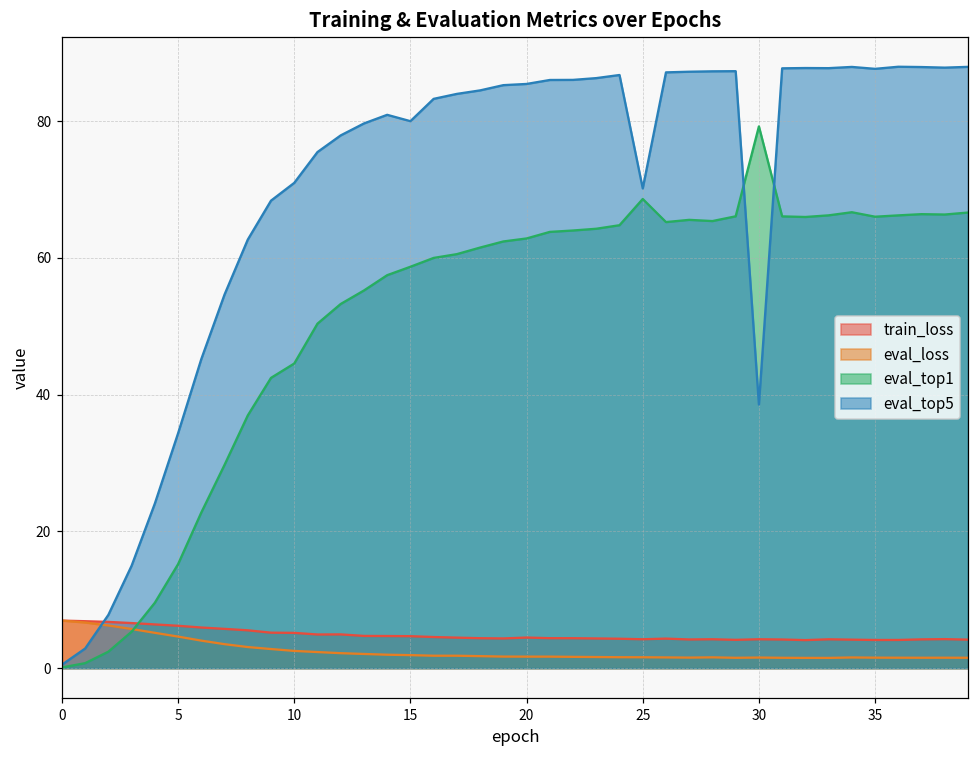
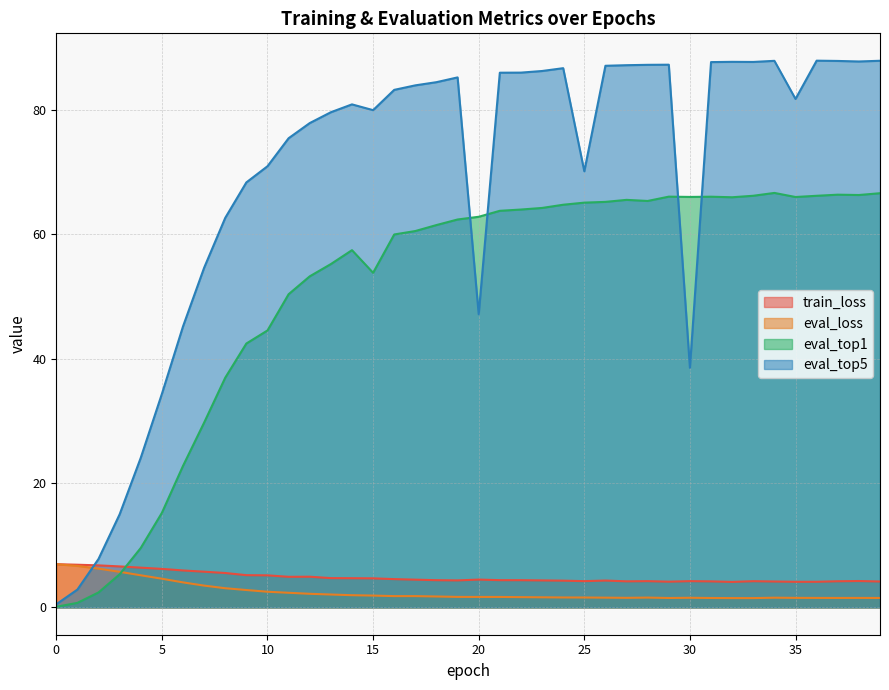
eval_top1, 15: 59 -> 54
eval_top5, 20: 85 -> 47
eval_top1, 25: 69 -> 65
eval_top1, 30: 79 -> 66
eval_top5, 35: 88 -> 82
